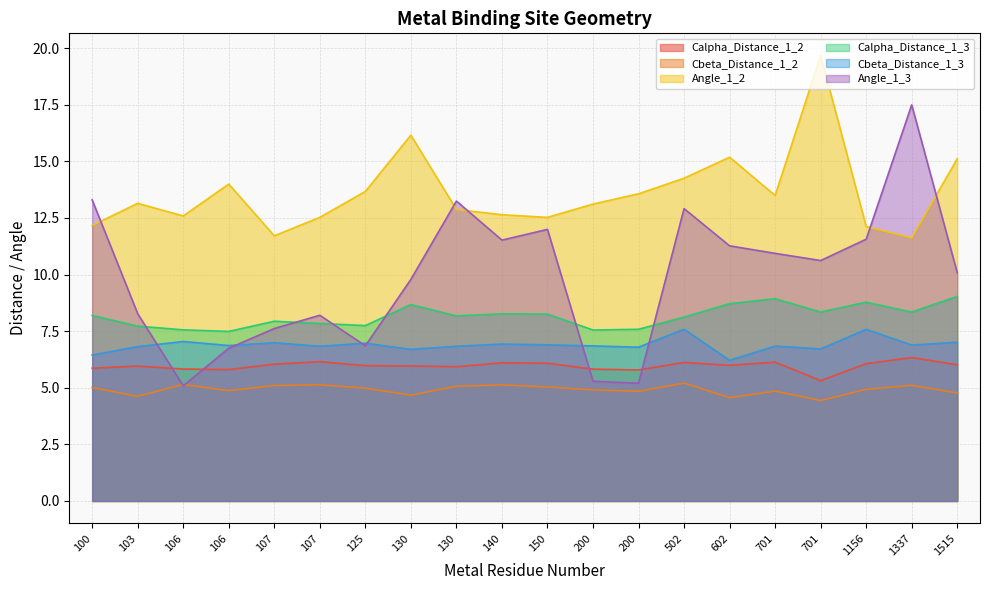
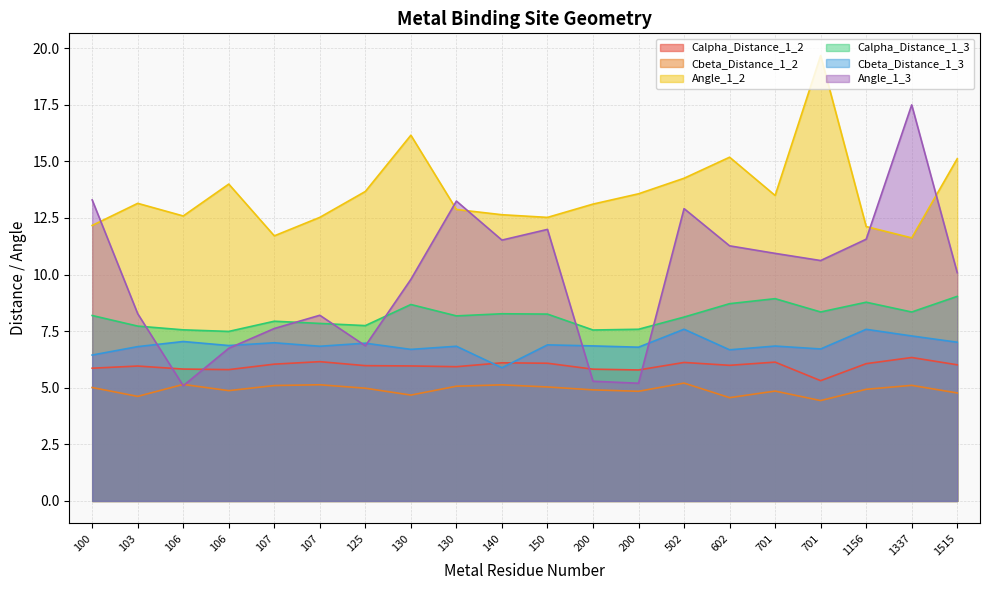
Cbeta_Distance_1_3, 140: 6.9 -> 5.9
Cbeta_Distance_1_3, 602: 6.2 -> 6.7
Cbeta_Distance_1_3, 1337: 6.9 -> 7.3
